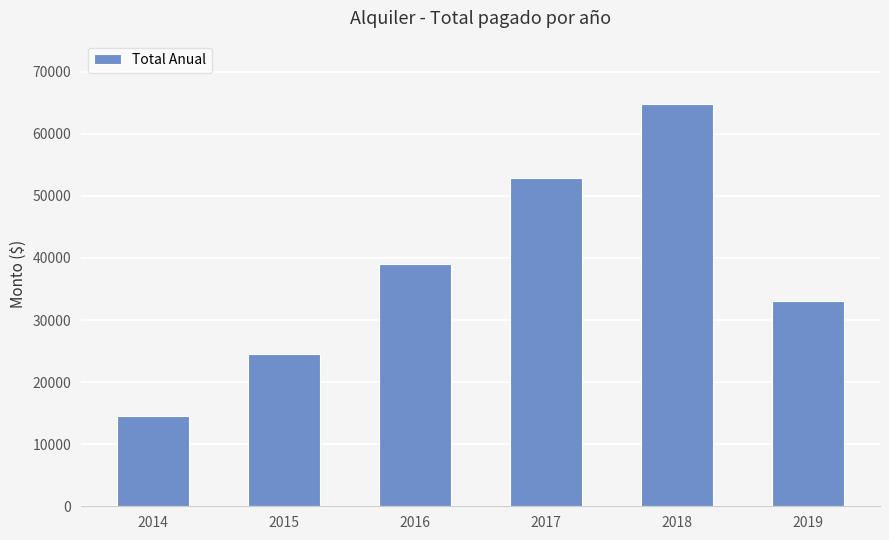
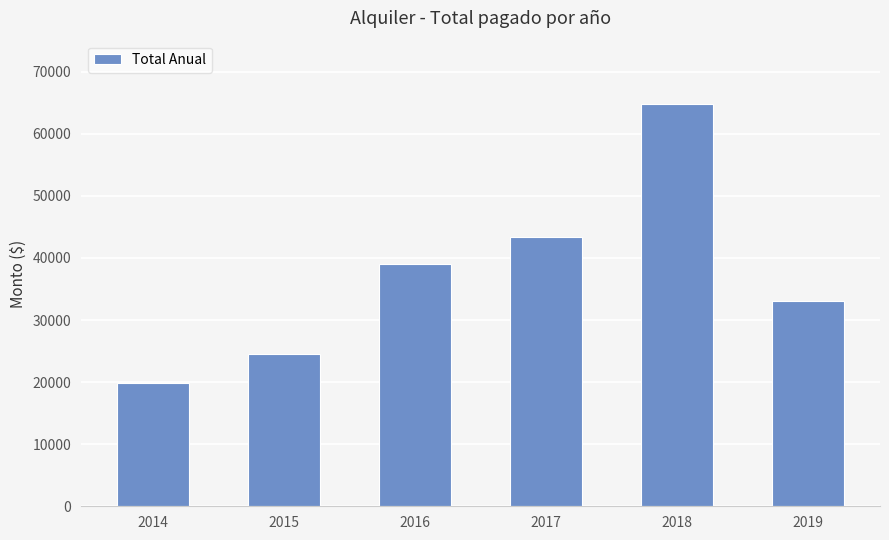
2014: 15000 -> 20000
2017: 53000 -> 43000
